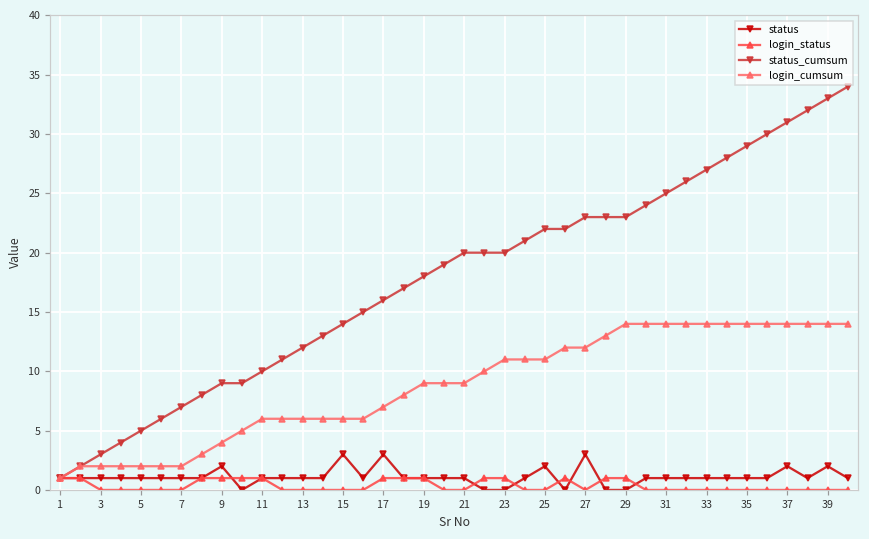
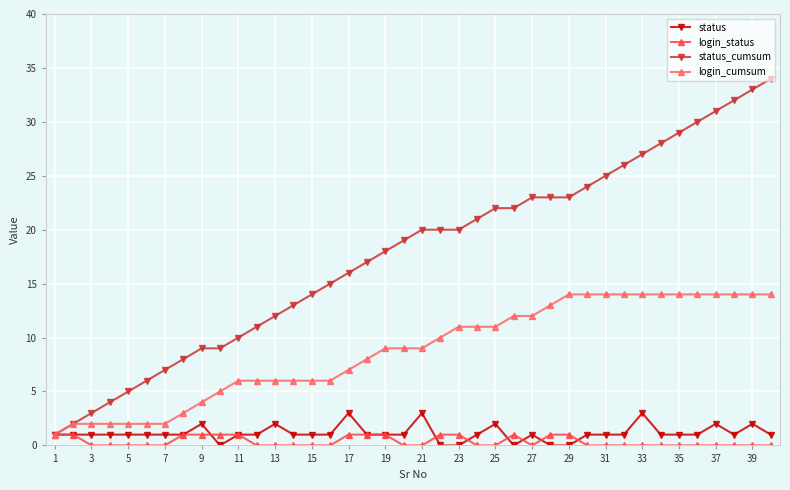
status, 13: 1 -> 2
status, 15: 3 -> 1
status, 21: 1 -> 3
status, 27: 3 -> 1
status, 33: 1 -> 3
